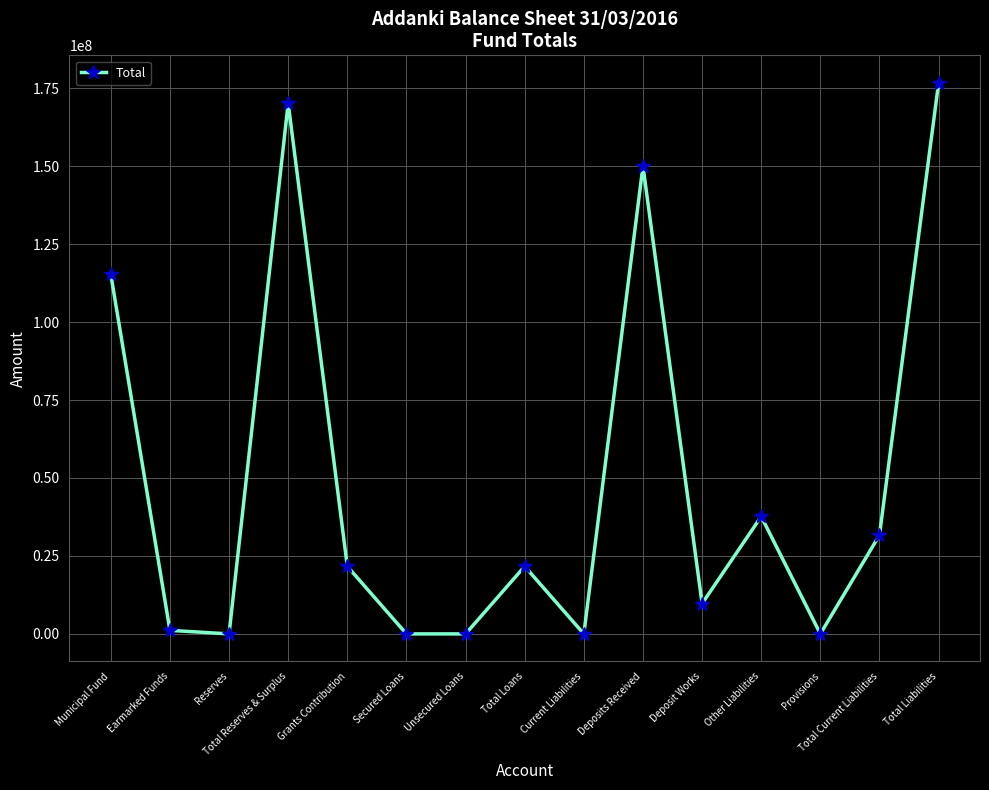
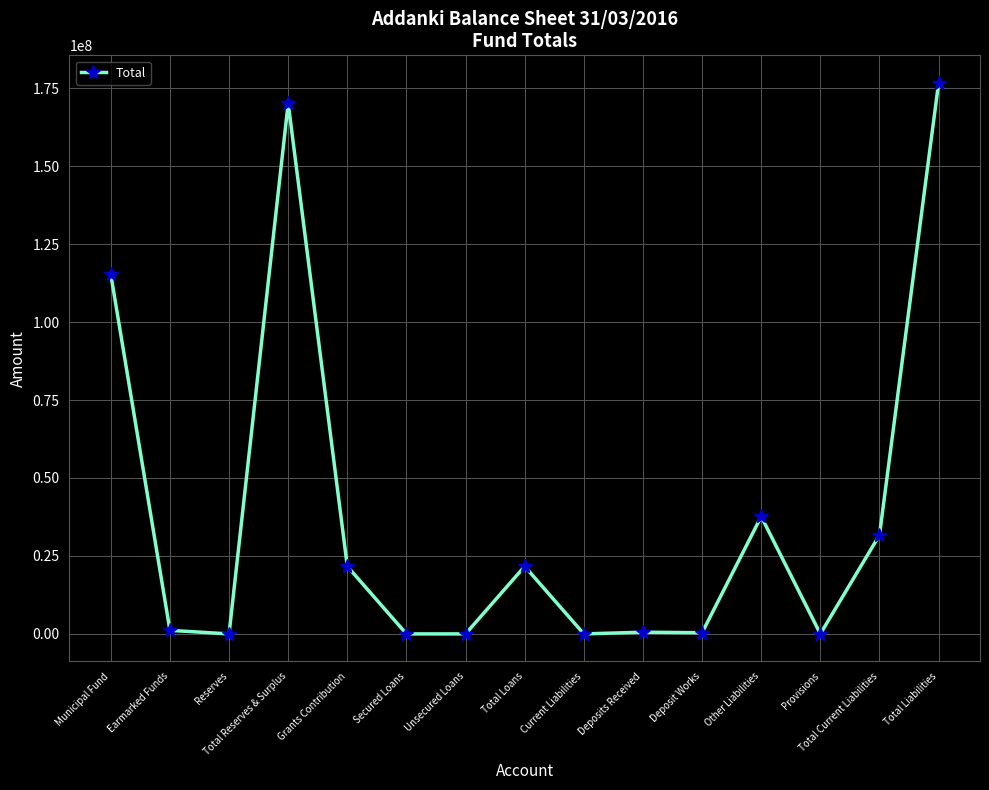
Deposits Received: 150000000 -> 1000000
Deposit Works: 10000000 -> 0
